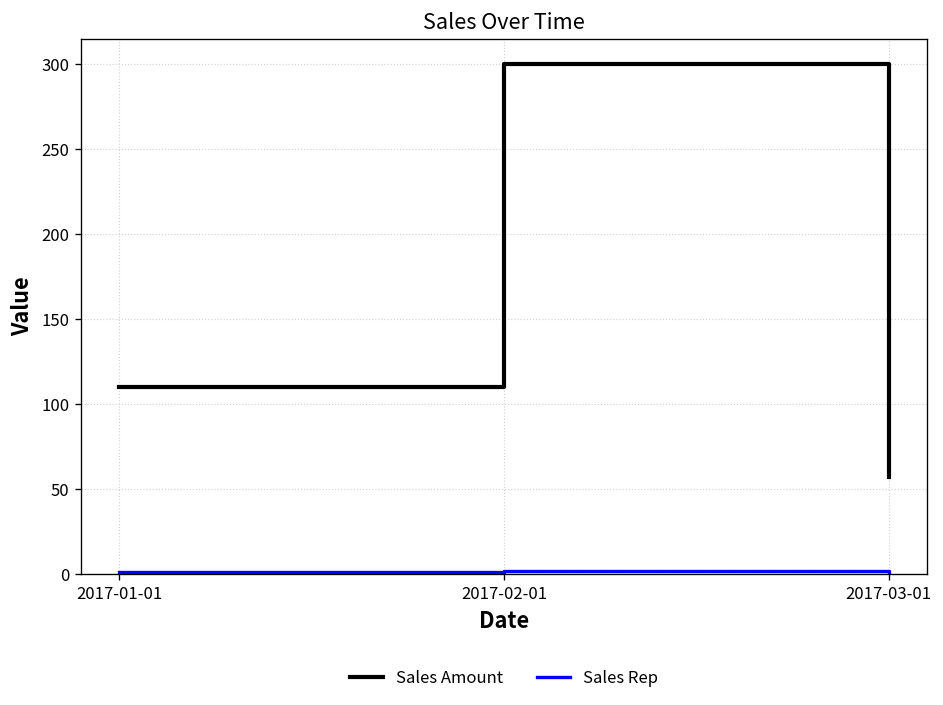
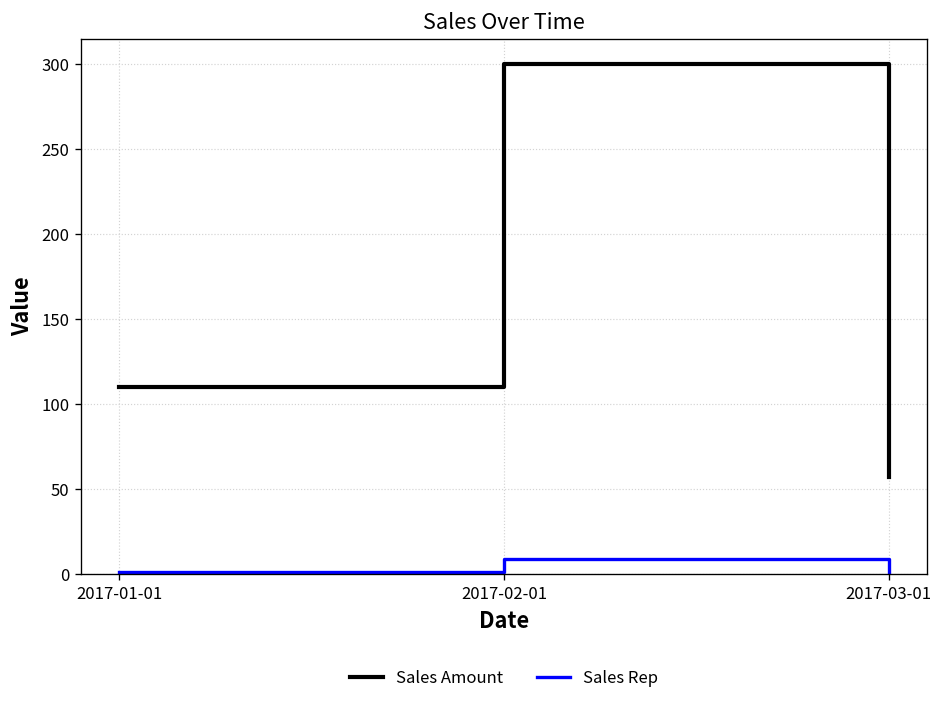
Sales Rep, 2017-02-01: 2 -> 9
